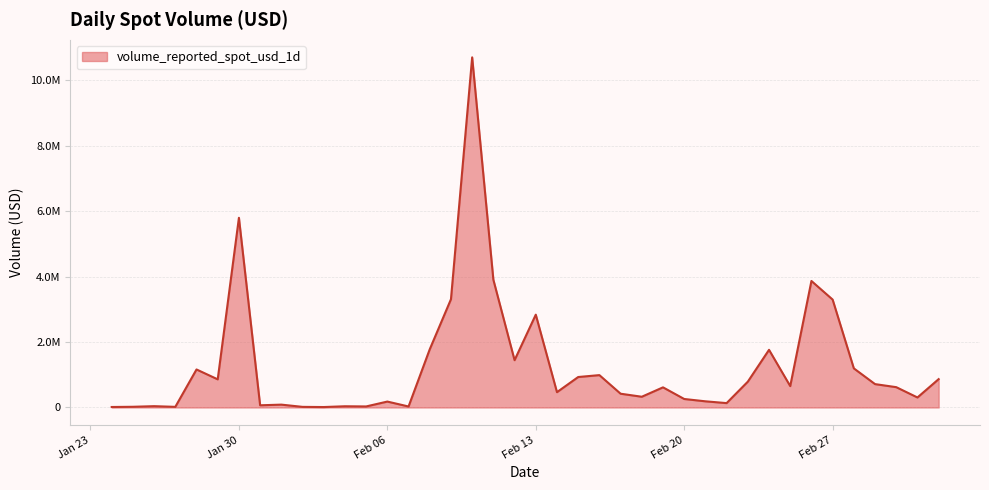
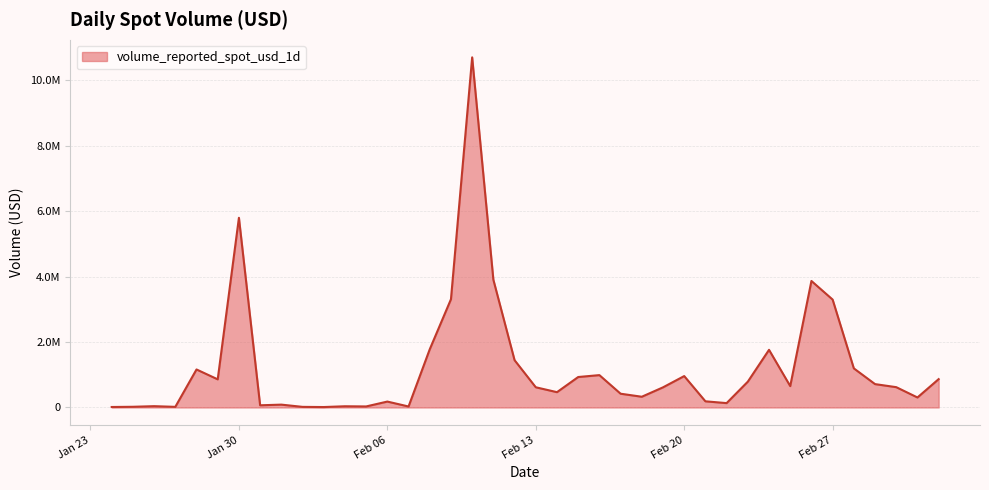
Feb 13: 2800000 -> 600000
Feb 20: 300000 -> 1000000
